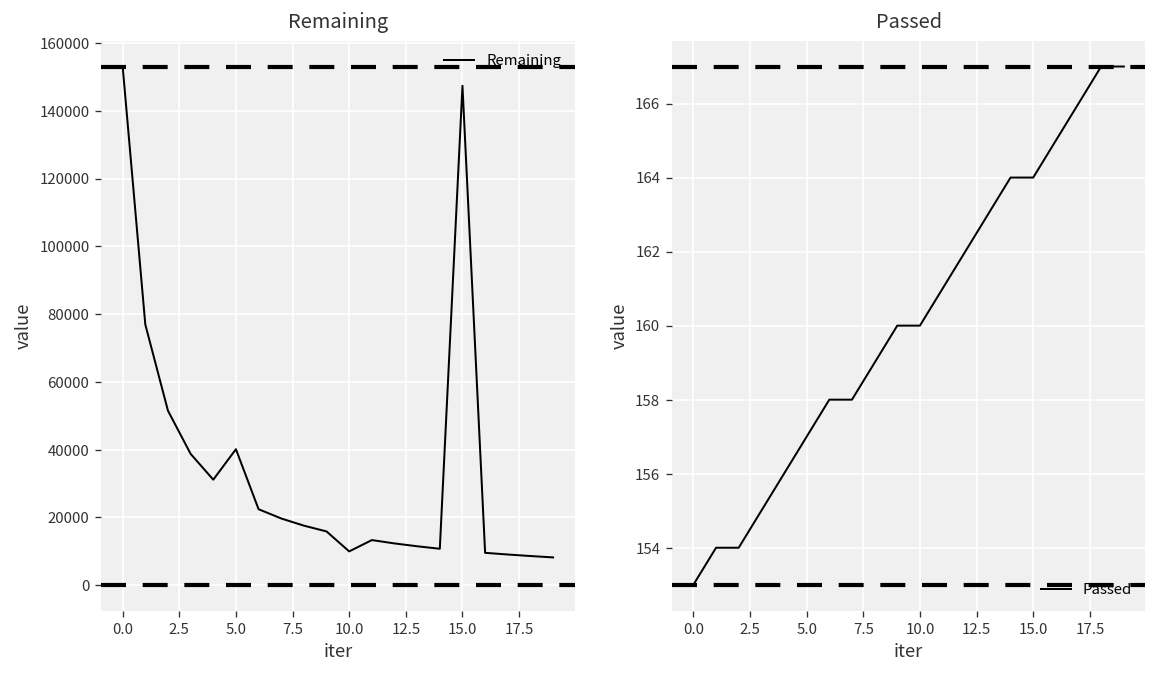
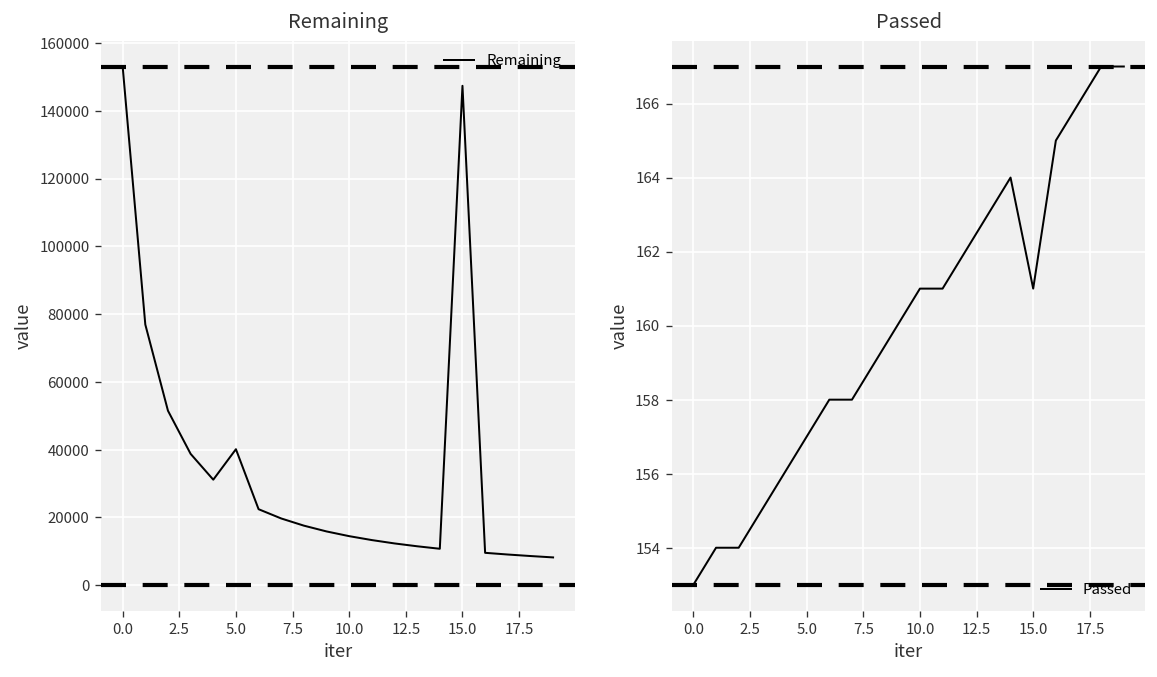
Remaining, 10.0: 10000 -> 14000
Passed, 10.0: 160 -> 161
Passed, 15.0: 164 -> 161
